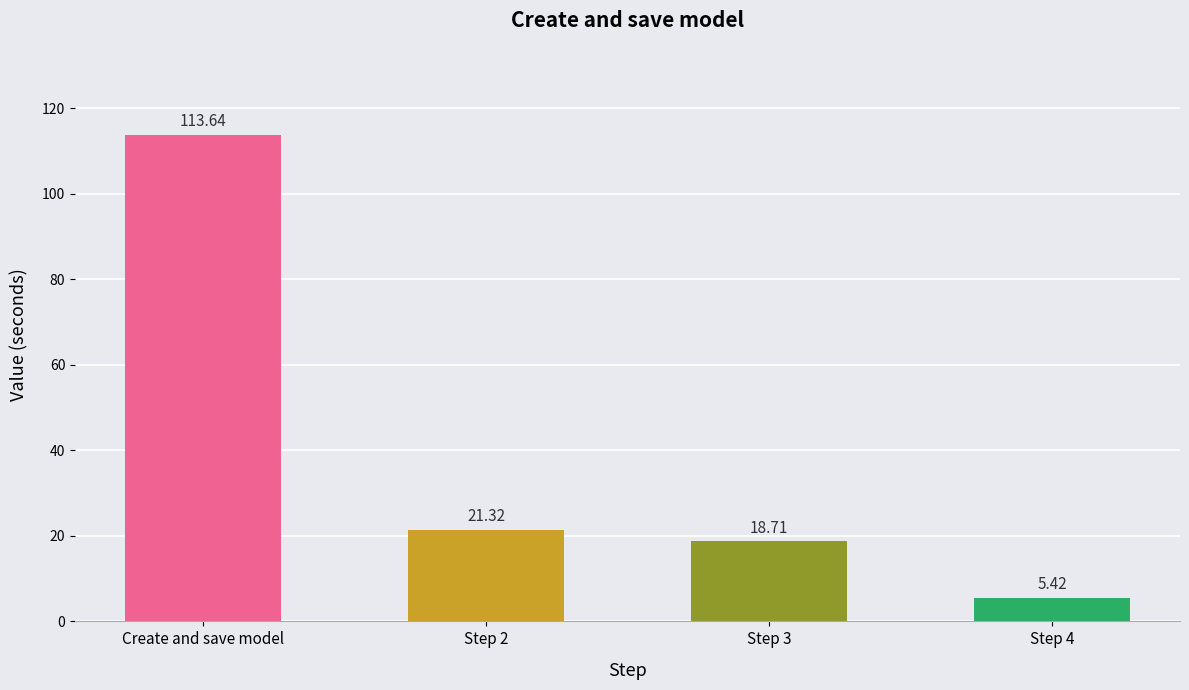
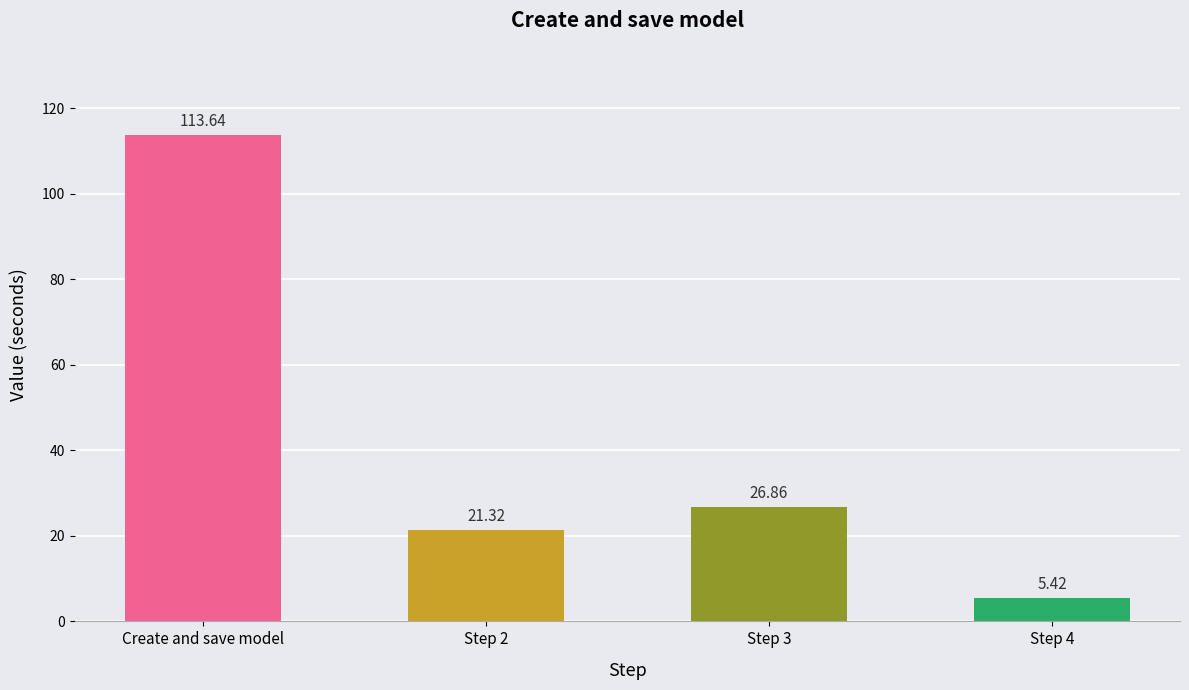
Step 3: 18.71 -> 26.86
